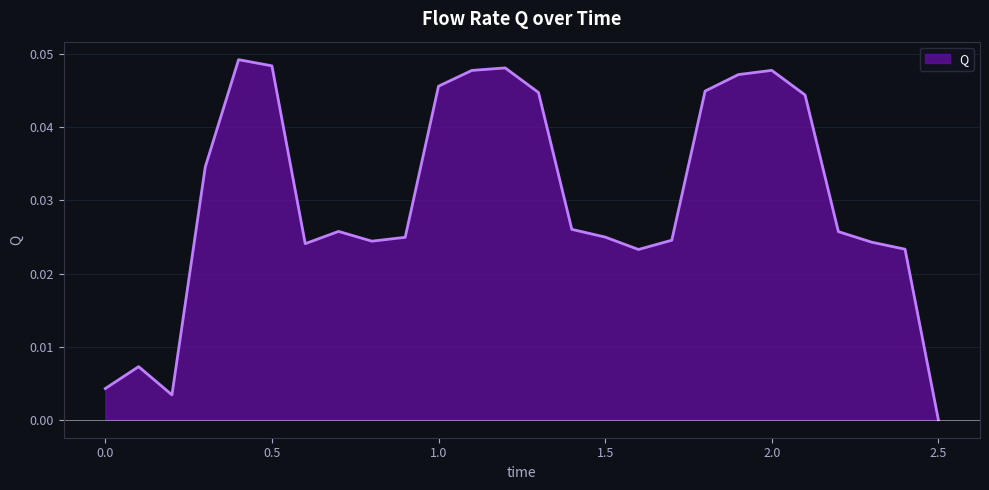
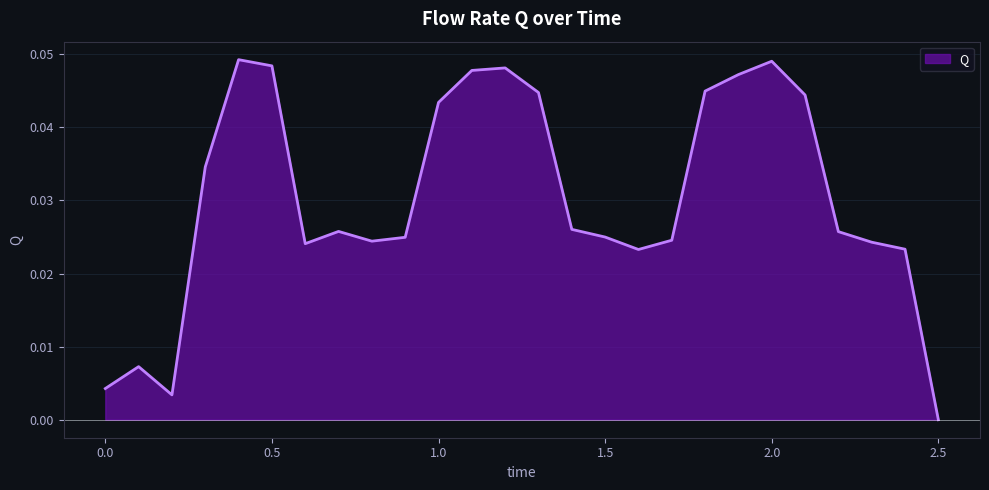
1.0: 0.046 -> 0.043
2.0: 0.048 -> 0.049
